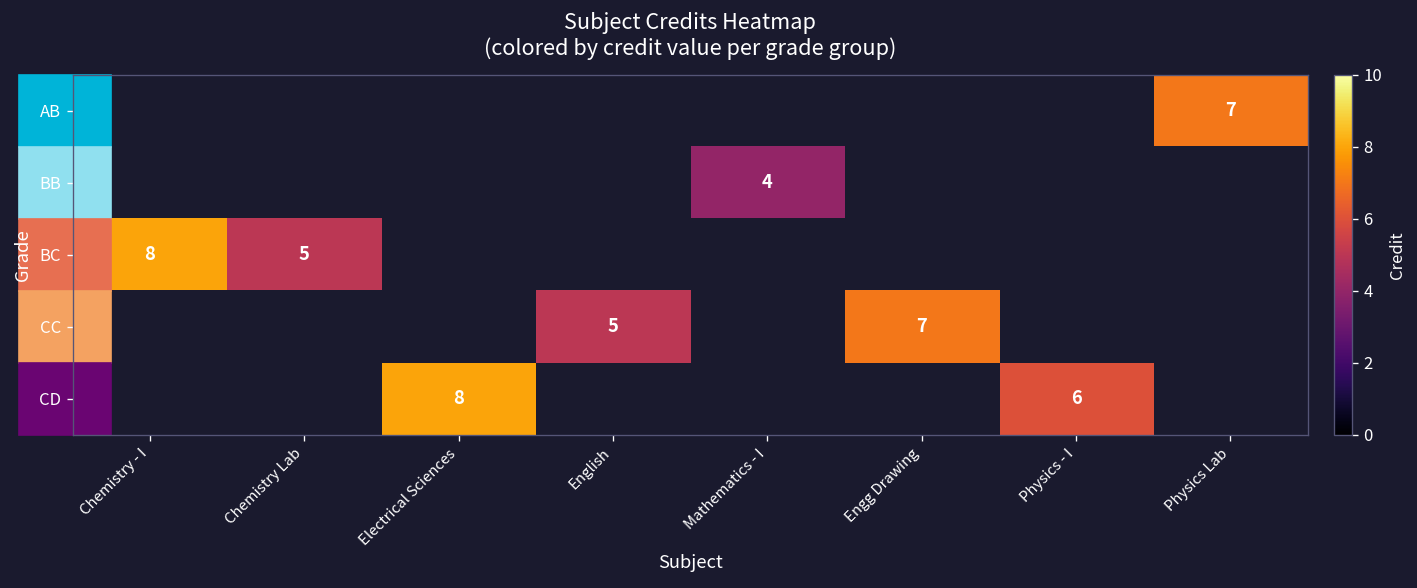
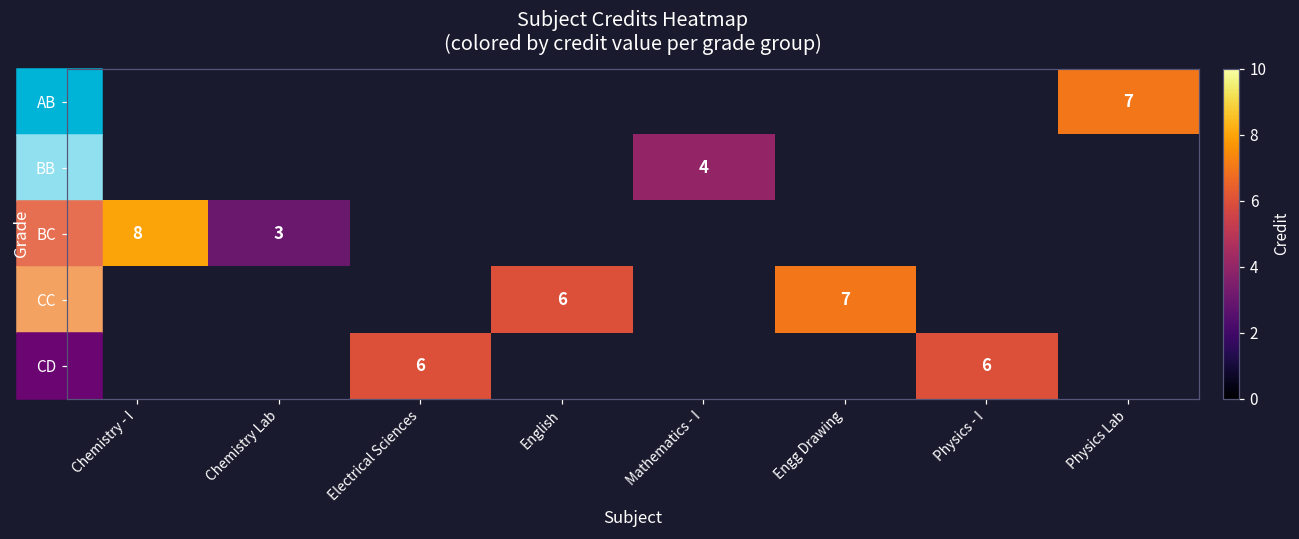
BC, Chemistry Lab: 5 -> 3
CC, English: 5 -> 6
CD, Electrical Sciences: 8 -> 6
